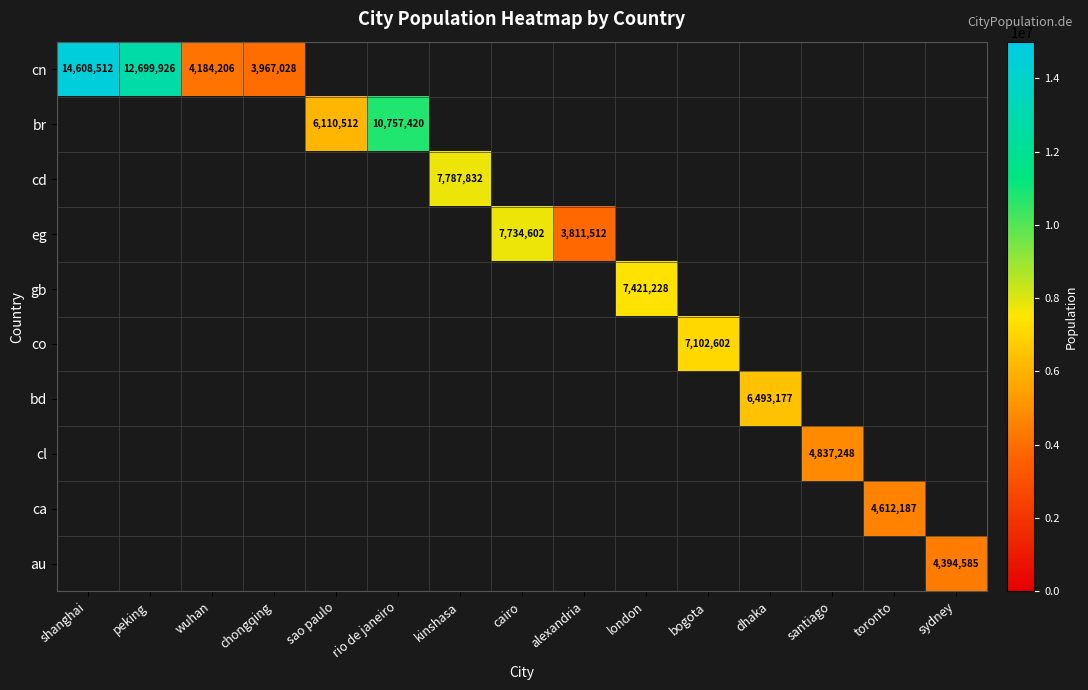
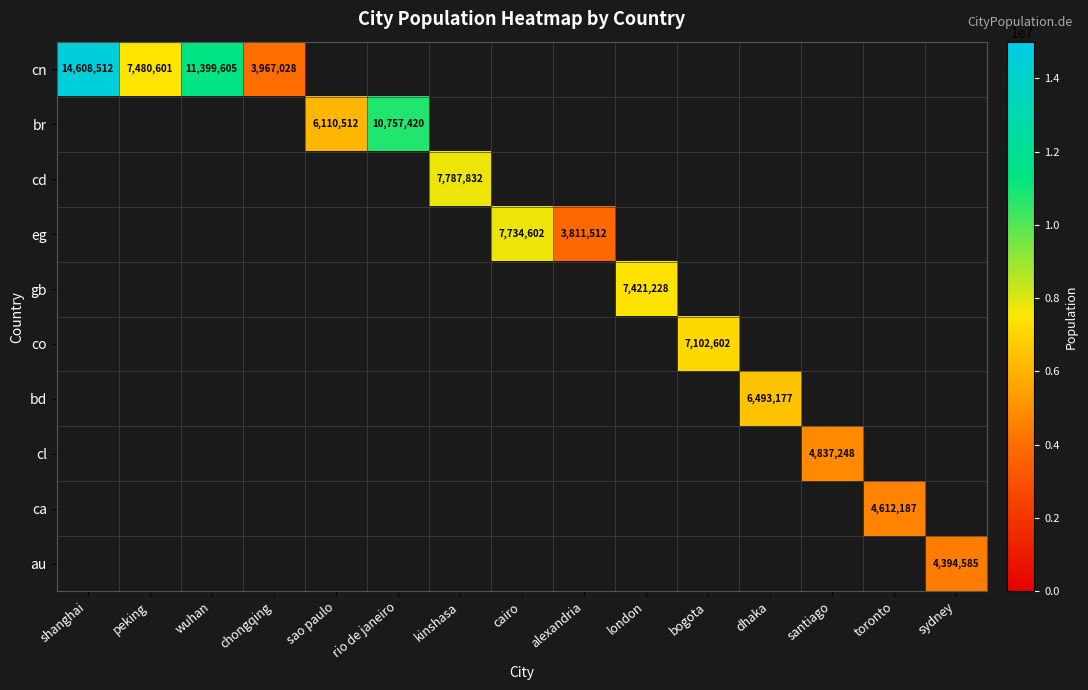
cn, peking: 12,699,926 -> 7,480,601
cn, wuhan: 4,184,206 -> 11,399,605
